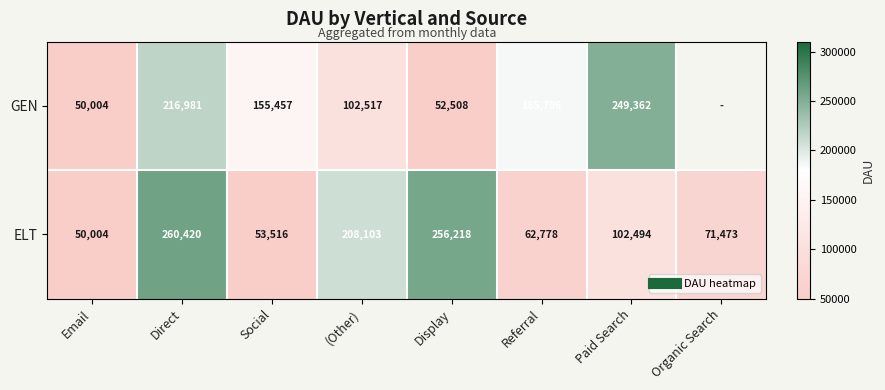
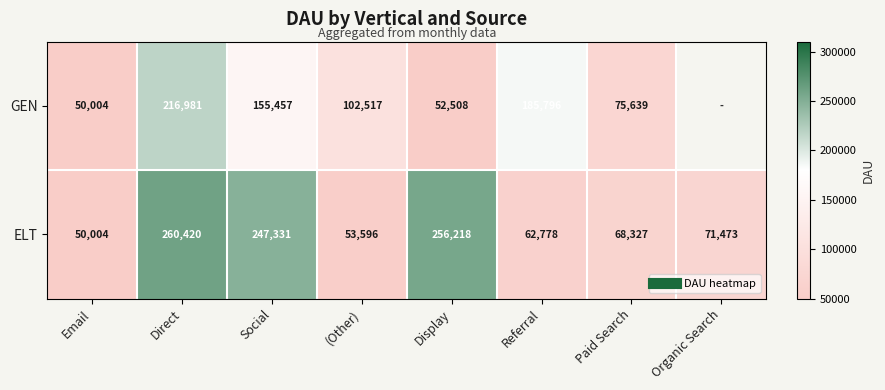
GEN, Paid Search: 249,362 -> 75,639
ELT, Social: 53,516 -> 247,331
ELT, (Other): 208,103 -> 53,596
ELT, Paid Search: 102,494 -> 68,327
